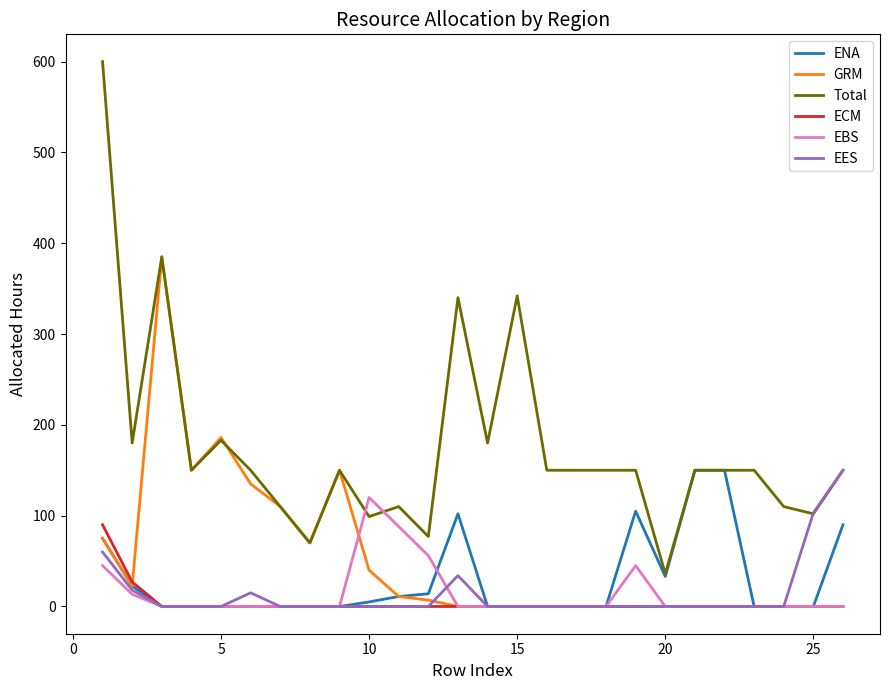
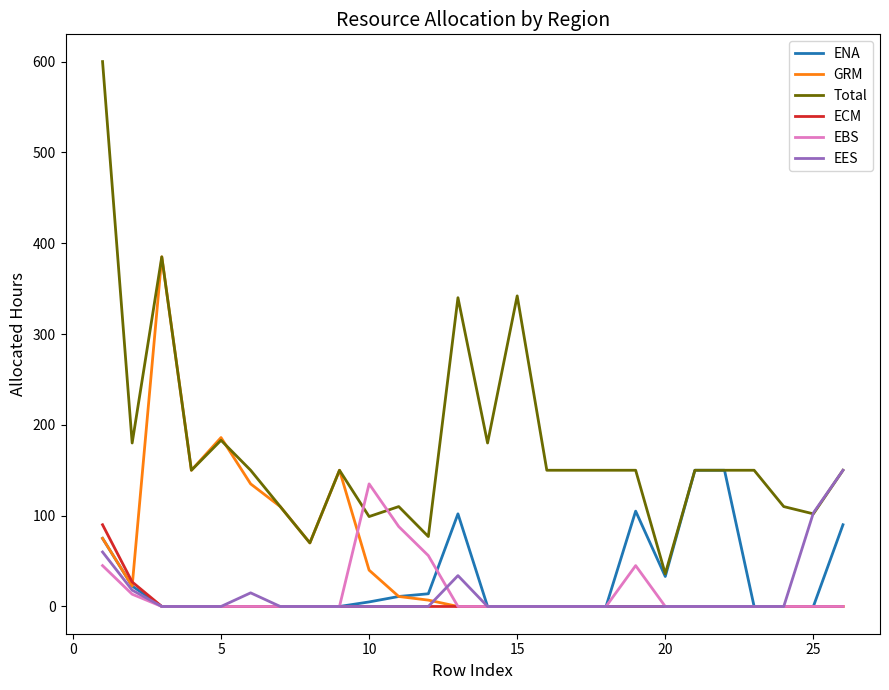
EBS, 10: 120 -> 140
